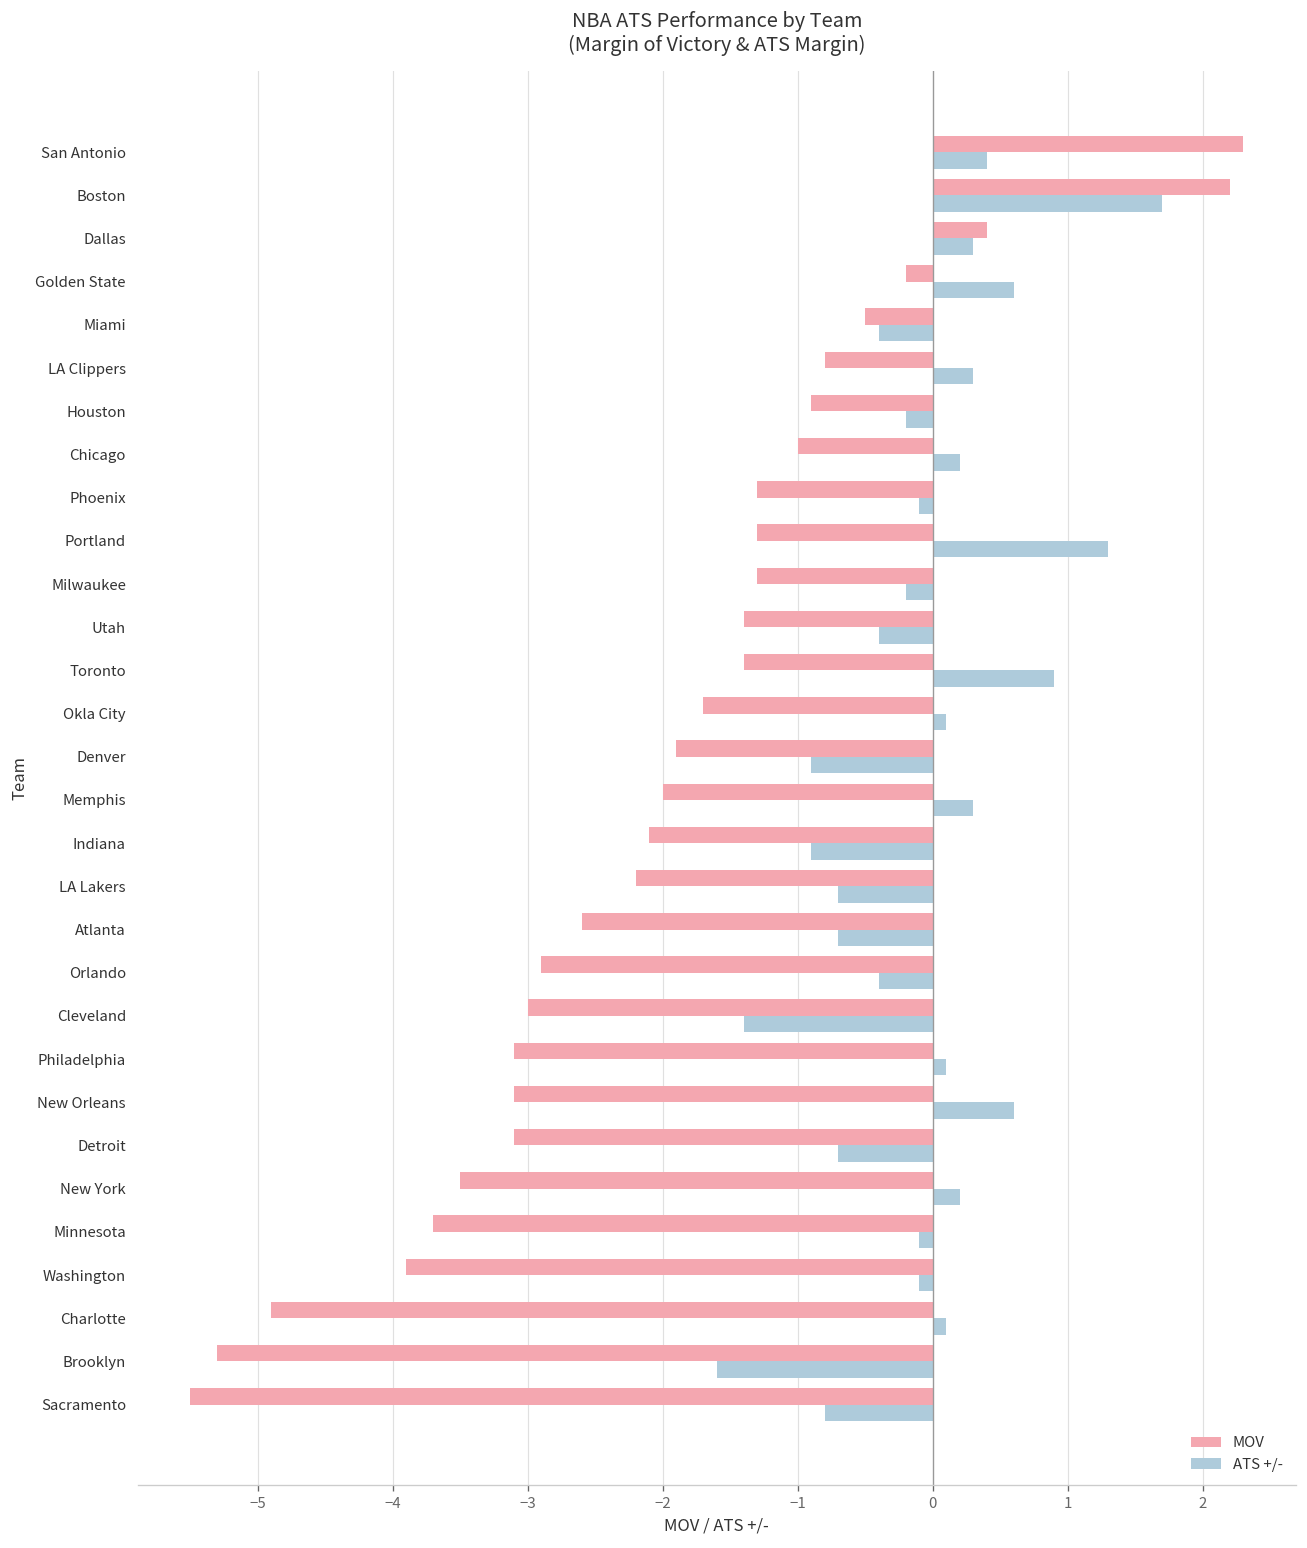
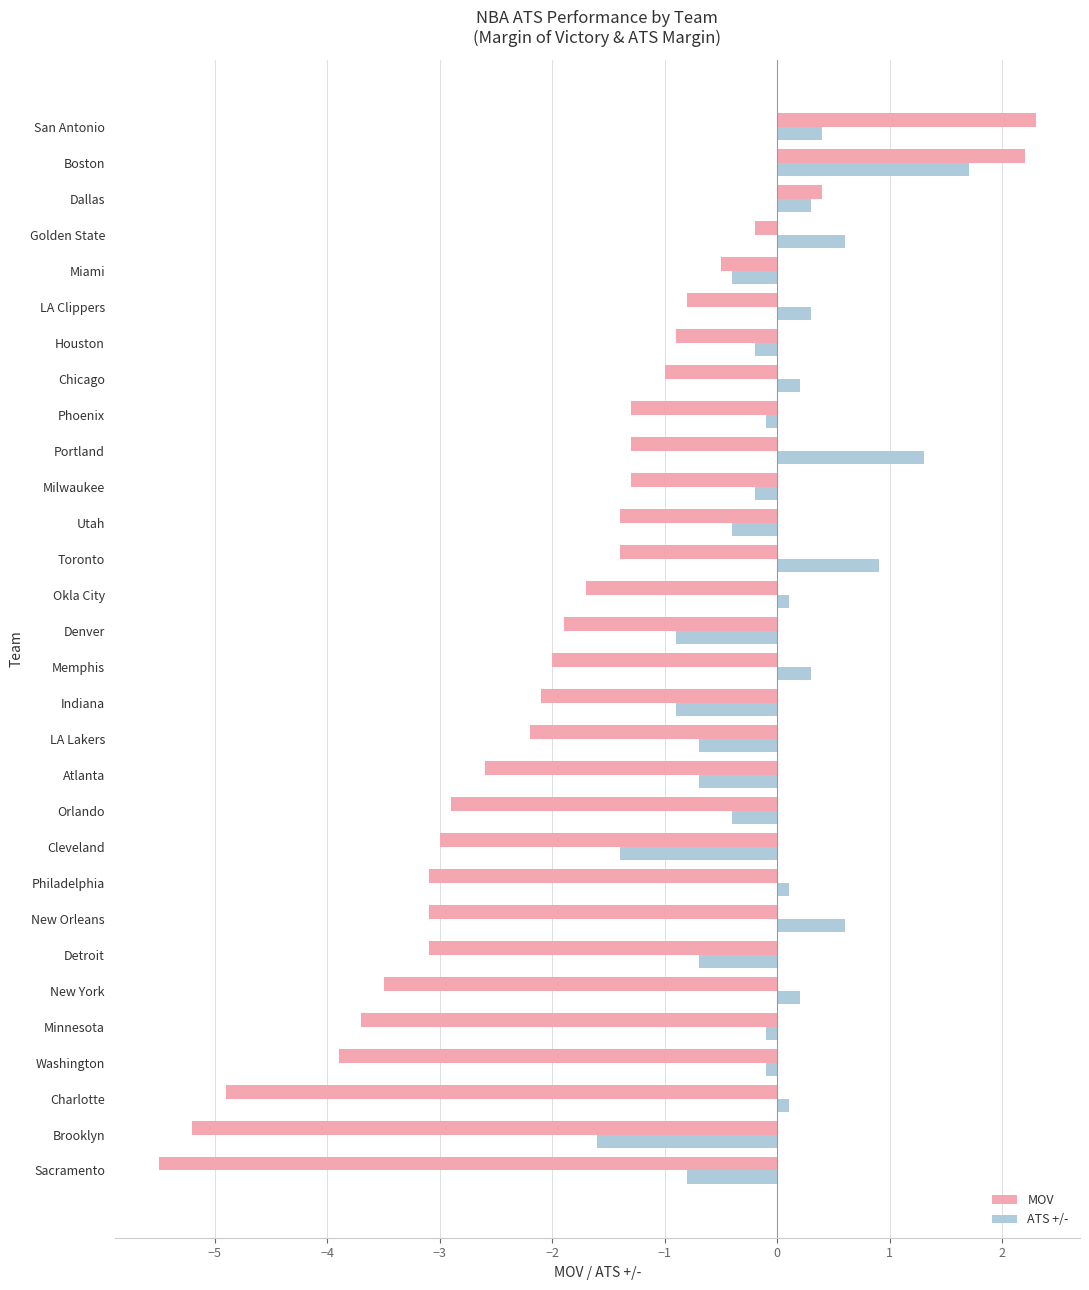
MOV, Brooklyn: -5.3 -> -5.2
